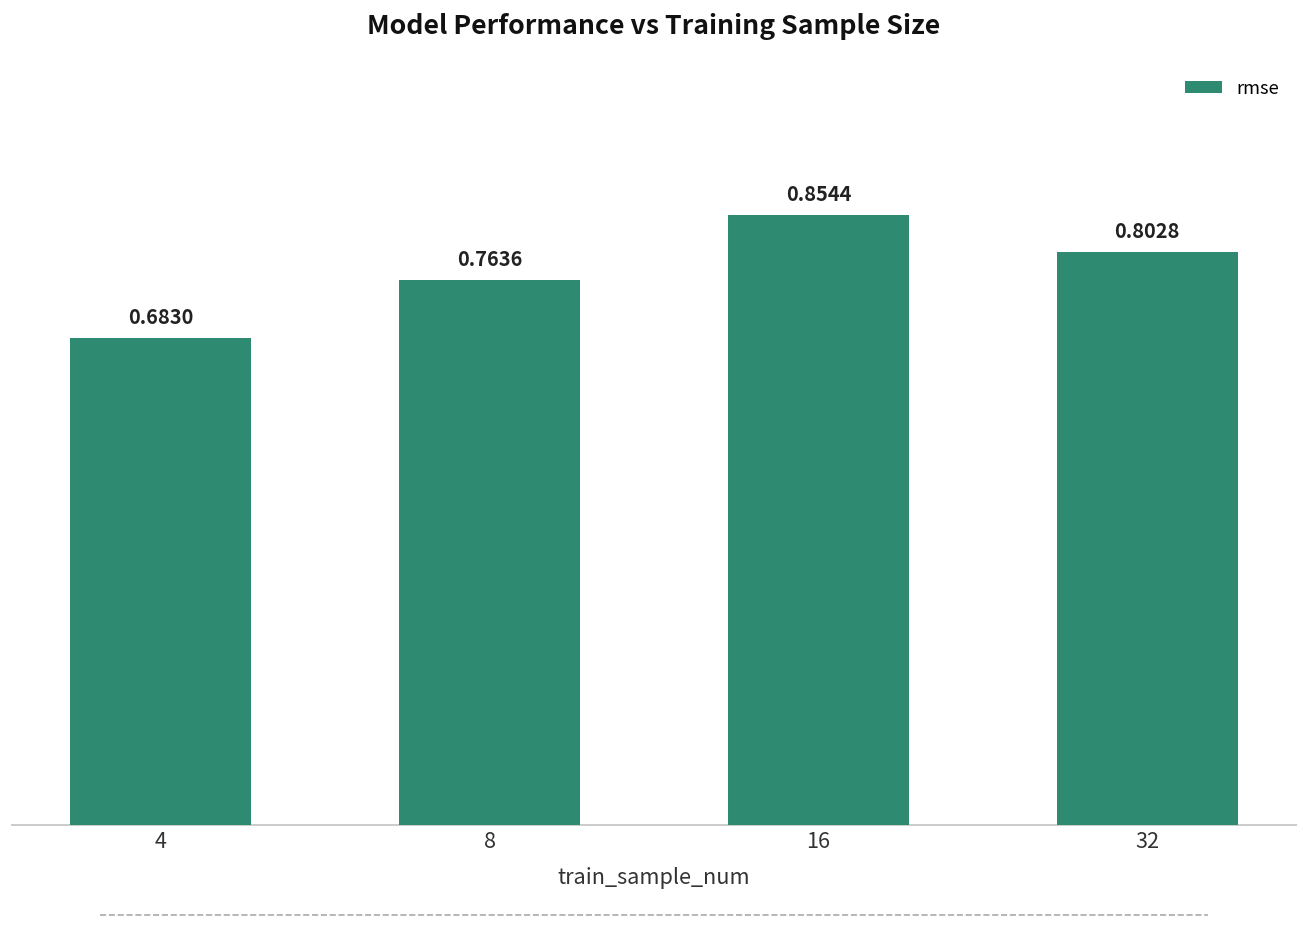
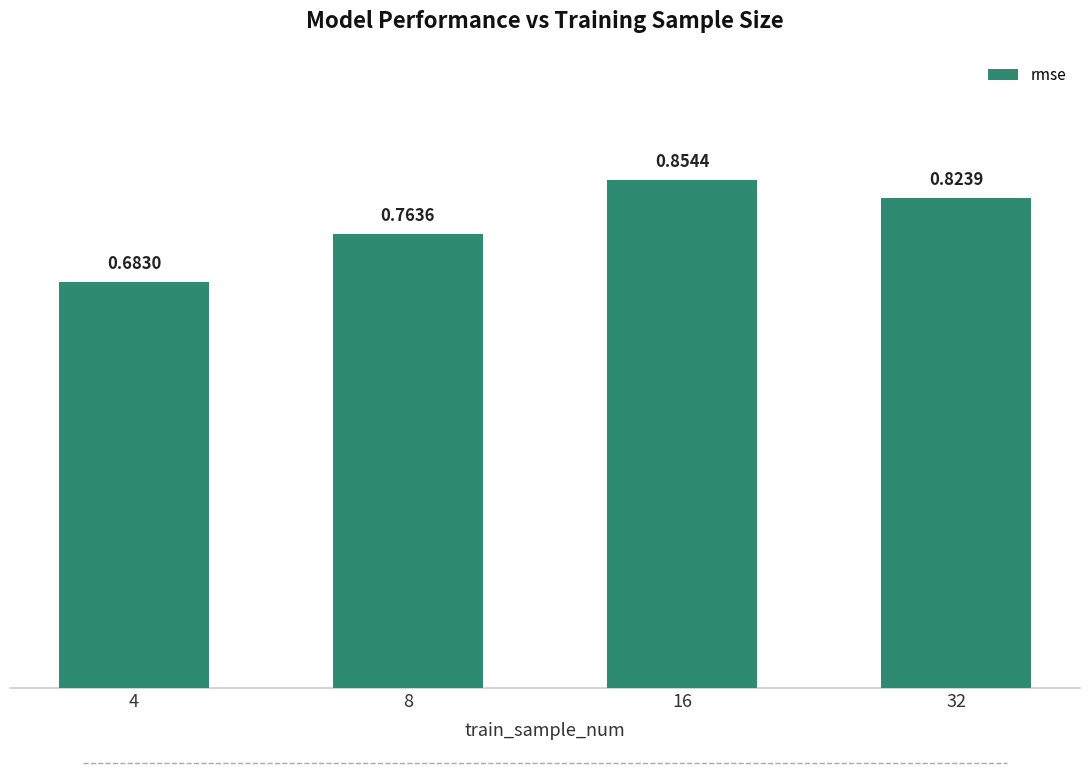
32: 0.8028 -> 0.8239
